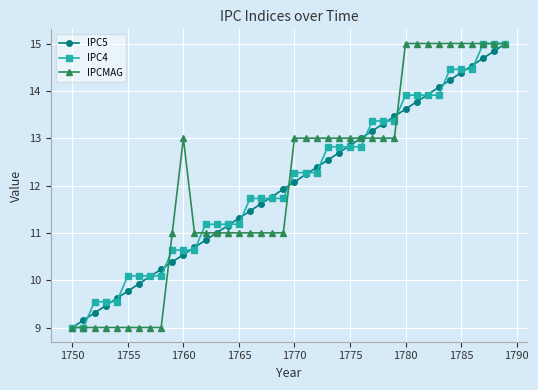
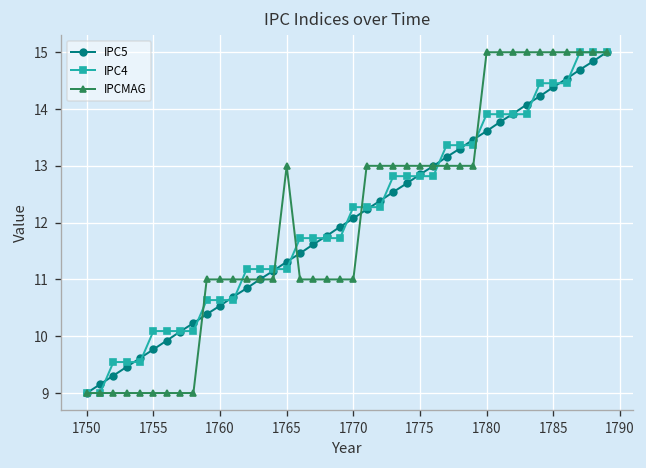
IPCMAG, 1760: 13.0 -> 11.0
IPCMAG, 1765: 11.0 -> 13.0
IPCMAG, 1770: 13.0 -> 11.0
